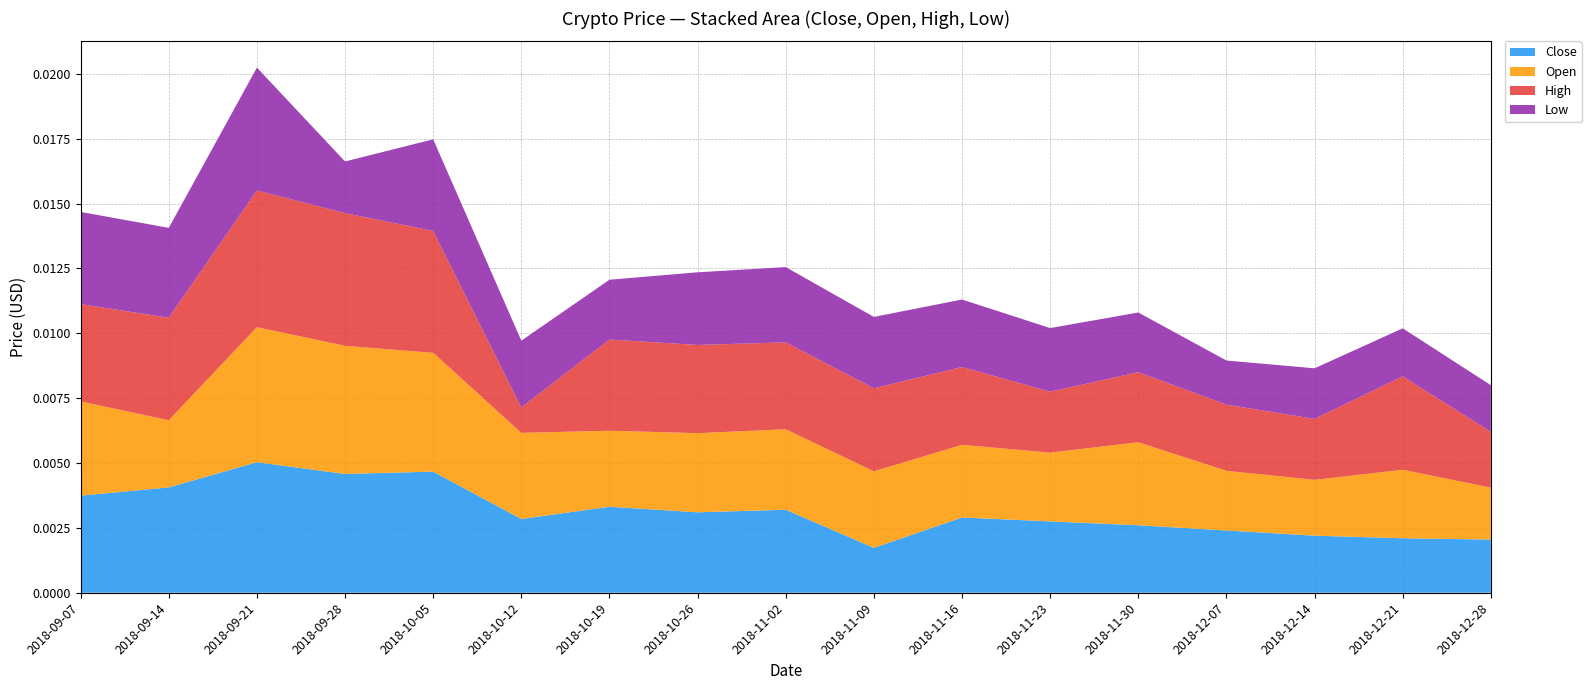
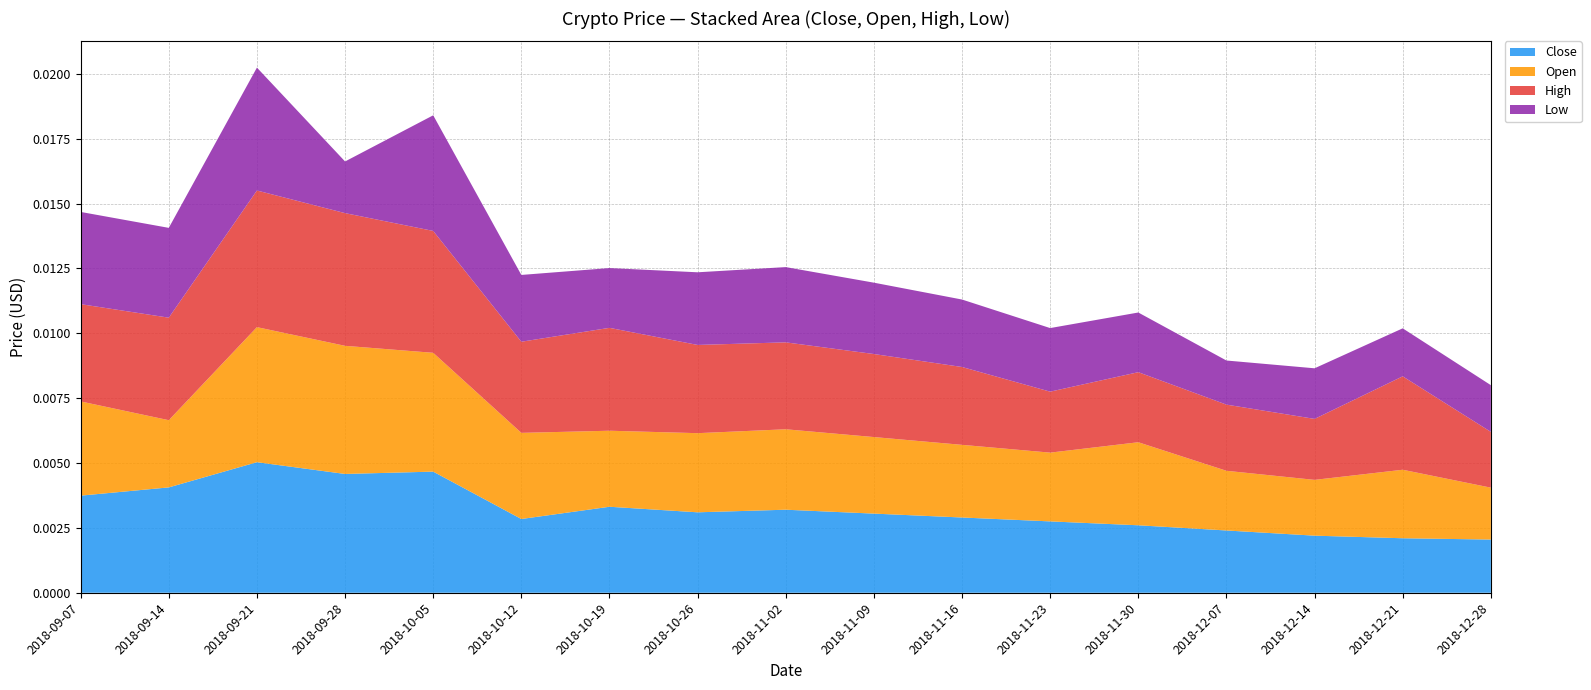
Low, 2018-10-05: 0.0035 -> 0.0045
High, 2018-10-12: 0.0010 -> 0.0035
High, 2018-10-19: 0.0035 -> 0.0040
Close, 2018-11-09: 0.0017 -> 0.0031
